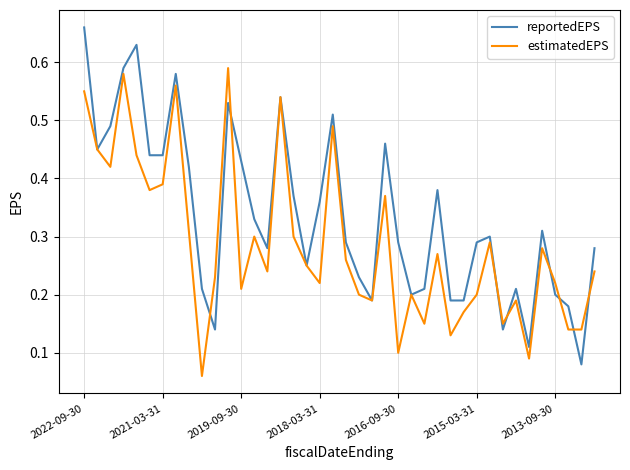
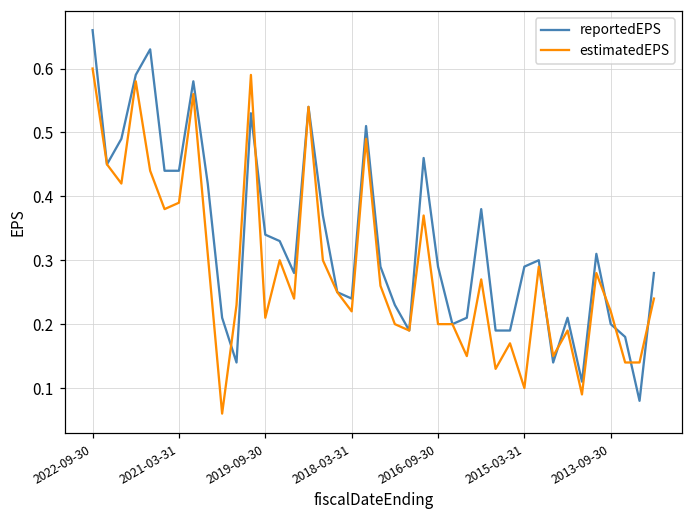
estimatedEPS, 2022-09-30: 0.55 -> 0.60
reportedEPS, 2019-09-30: 0.43 -> 0.34
reportedEPS, 2018-03-31: 0.36 -> 0.24
estimatedEPS, 2016-09-30: 0.1 -> 0.2
estimatedEPS, 2015-03-31: 0.2 -> 0.1
